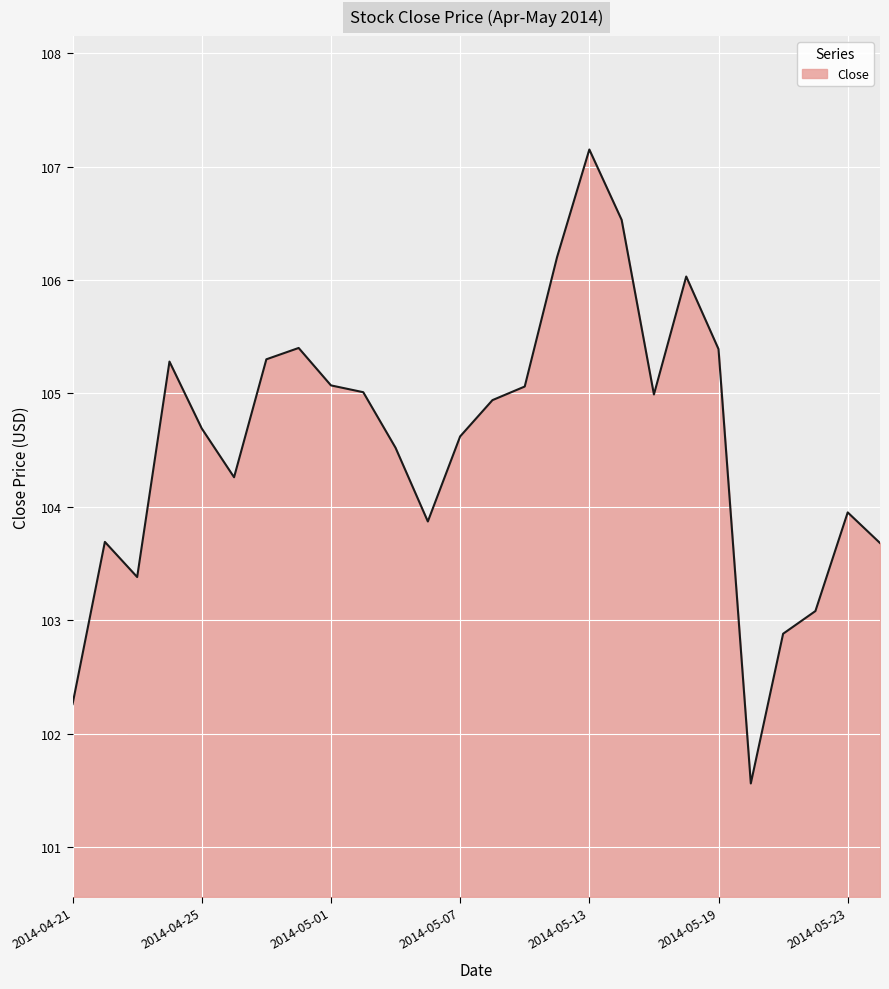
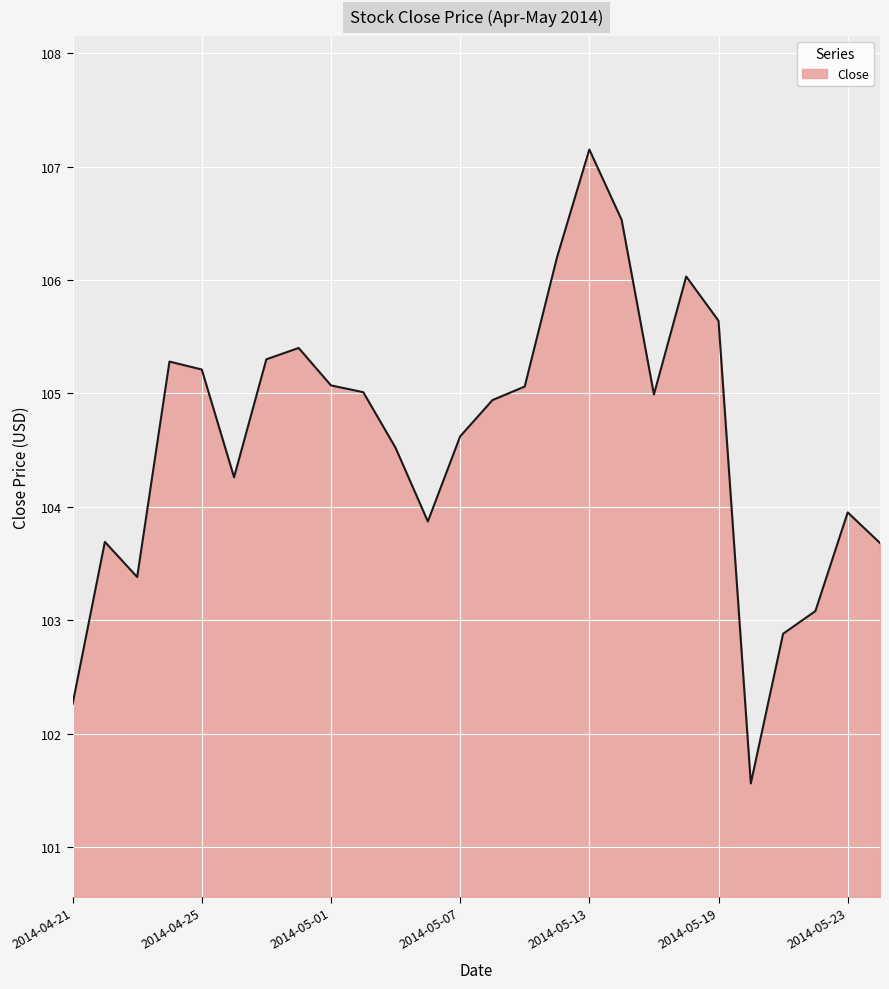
2014-04-25: 104.69 -> 105.21
2014-05-19: 105.39 -> 105.64
